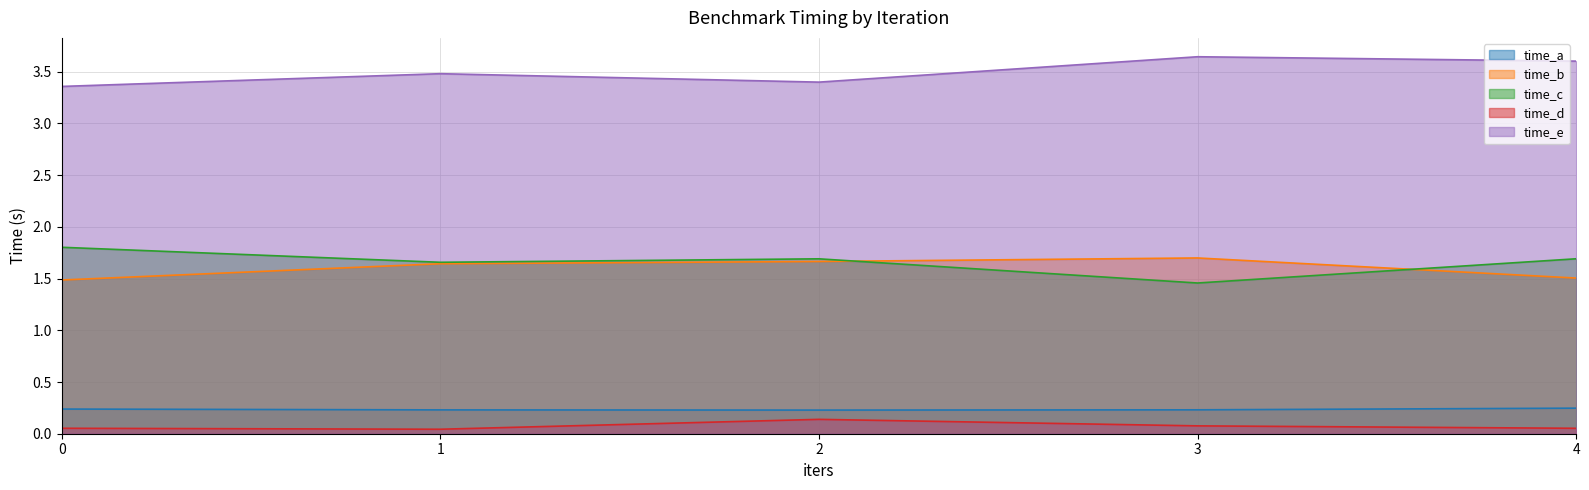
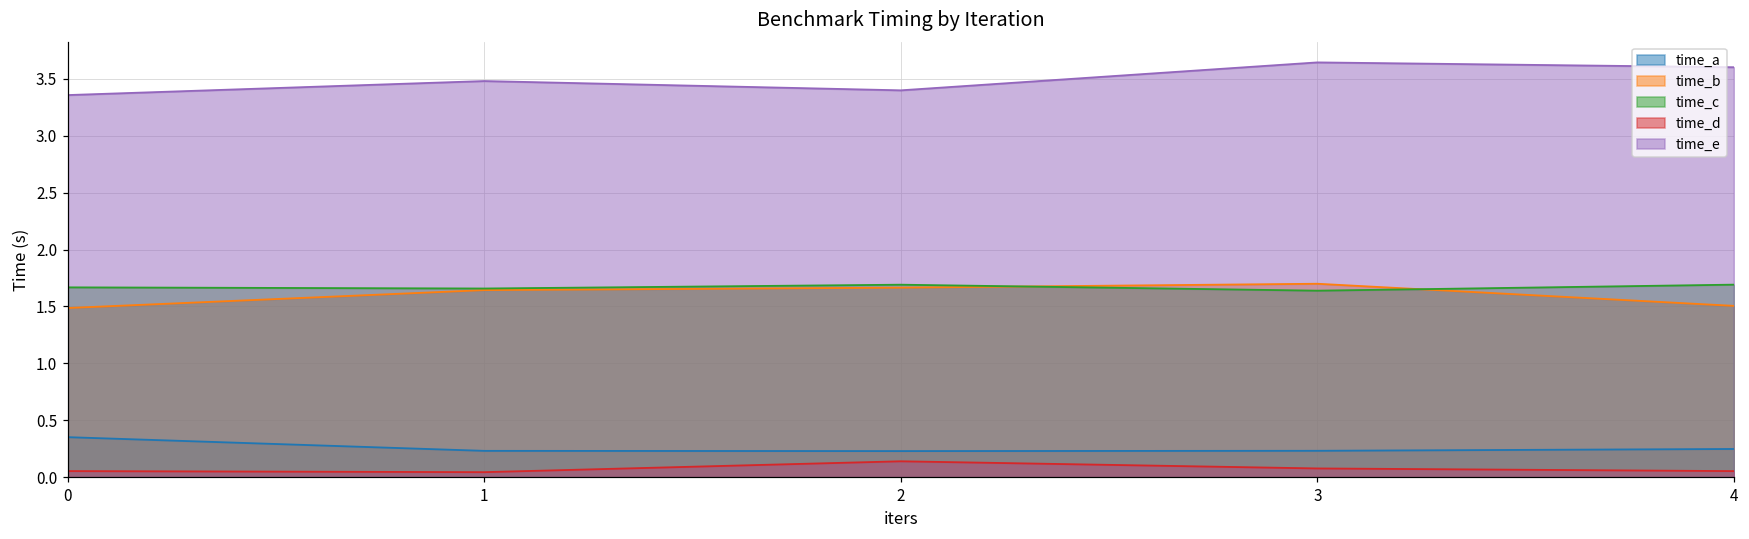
time_a, 0: 0.24 -> 0.35
time_c, 0: 1.80 -> 1.67
time_c, 3: 1.46 -> 1.64
